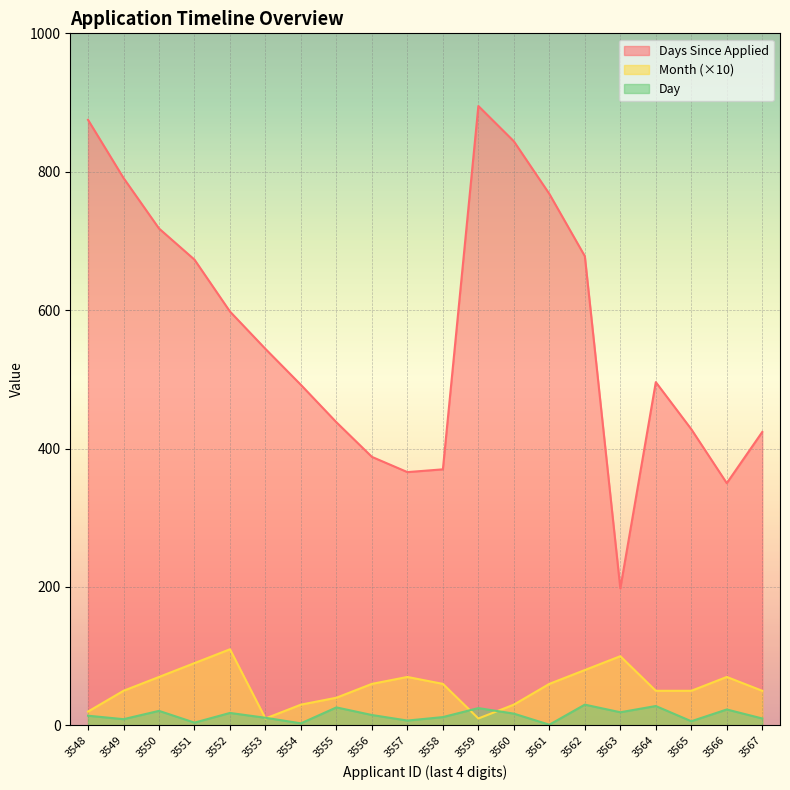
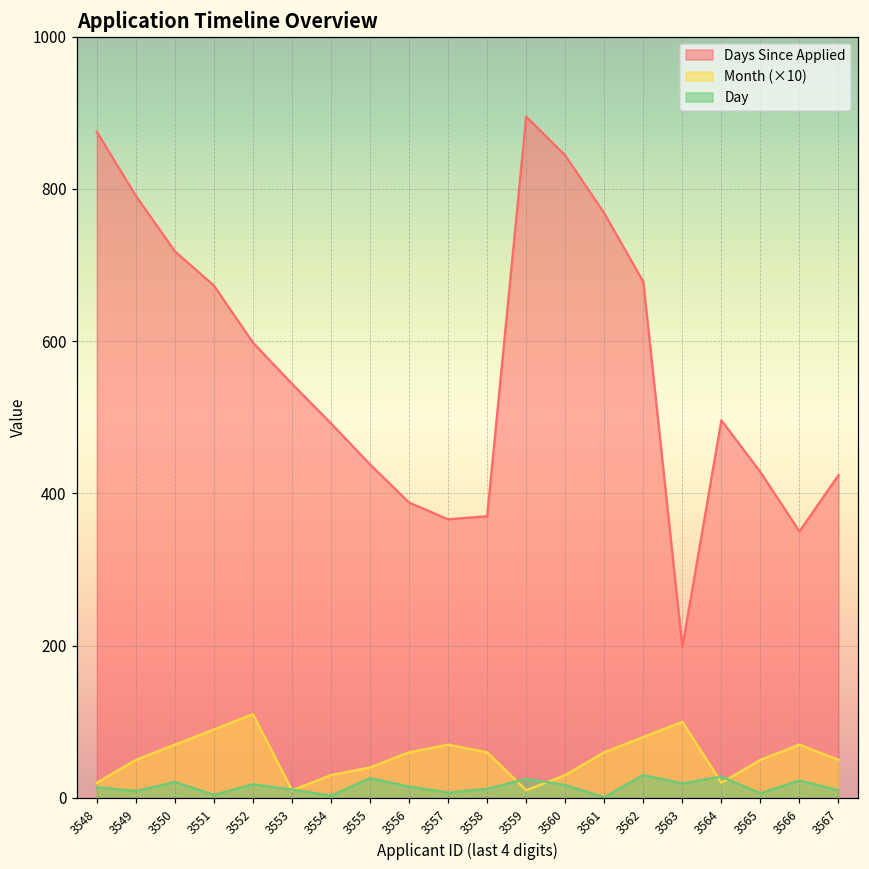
Month (×10), 3564: 50 -> 20
